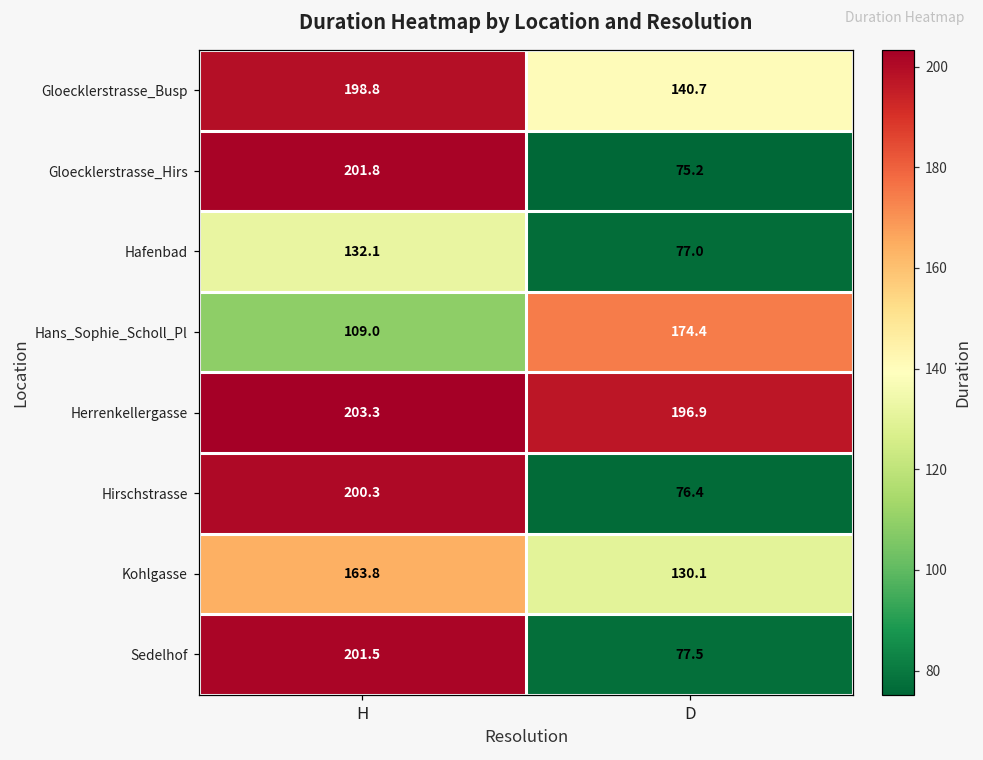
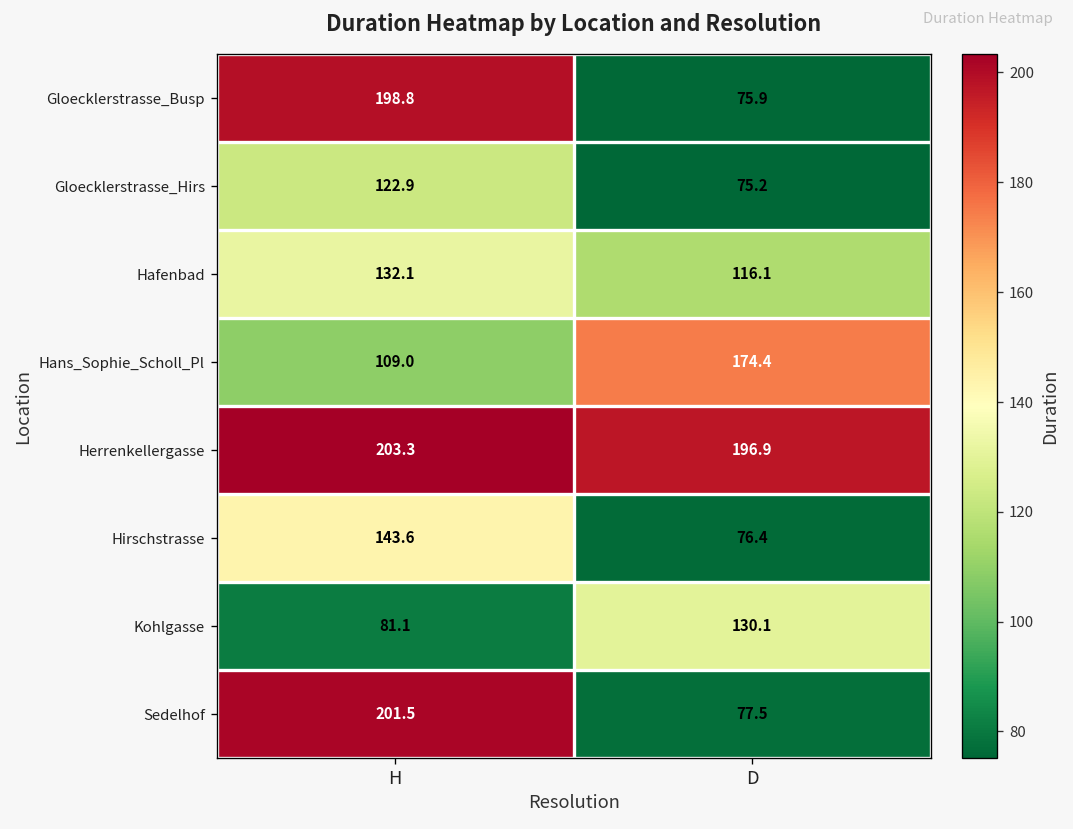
Gloecklerstrasse_Busp, D: 140.7 -> 75.9
Gloecklerstrasse_Hirs, H: 201.8 -> 122.9
Hafenbad, D: 77.0 -> 116.1
Hirschstrasse, H: 200.3 -> 143.6
Kohlgasse, H: 163.8 -> 81.1
